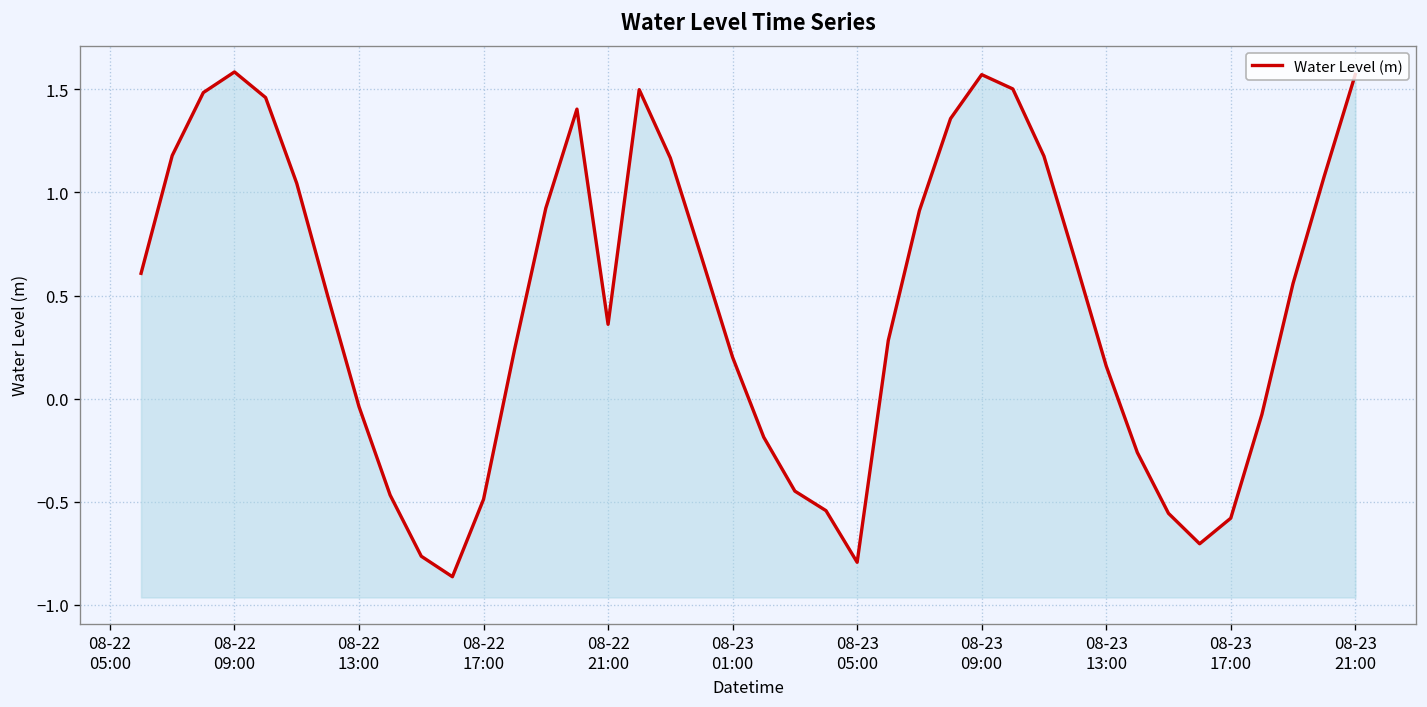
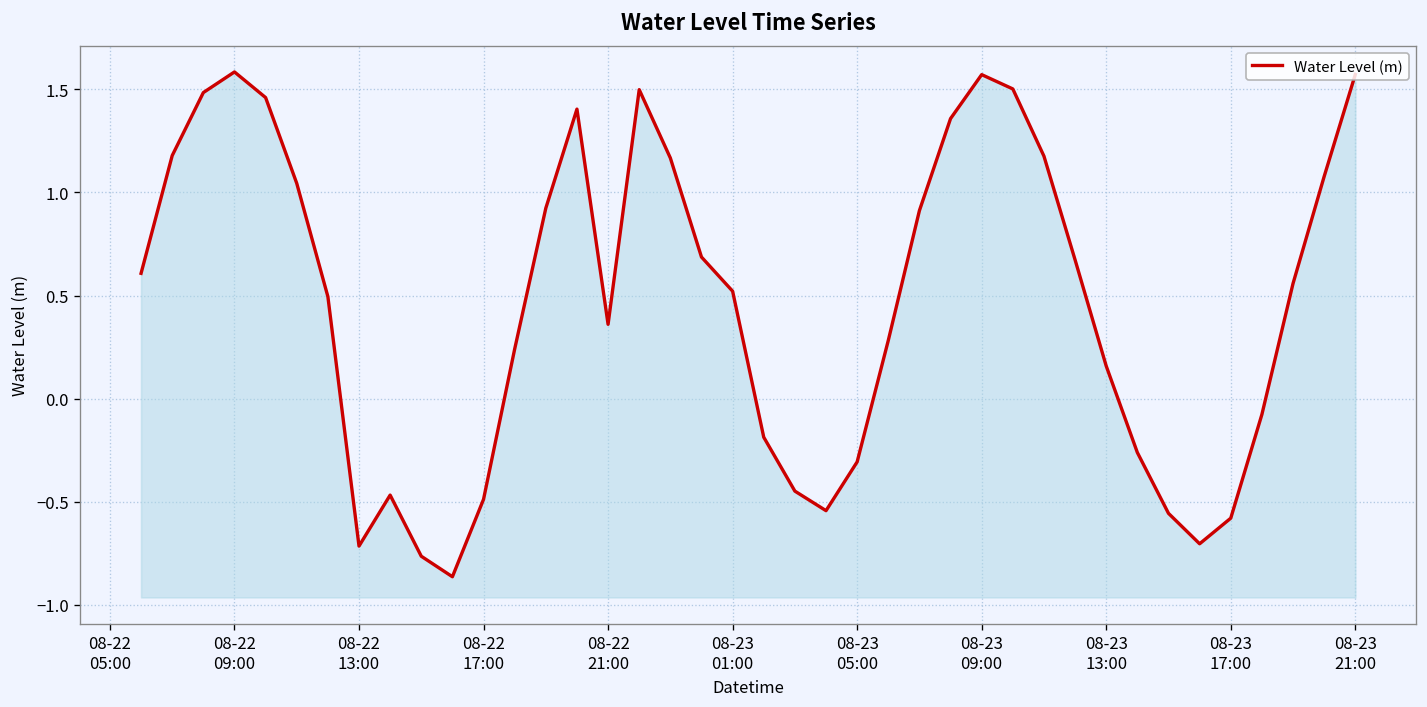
08-22 13:00: -0.04 -> -0.72
08-23 01:00: 0.20 -> 0.52
08-23 05:00: -0.79 -> -0.31
